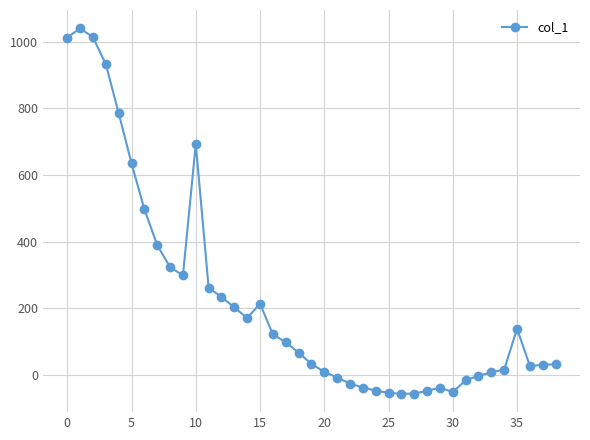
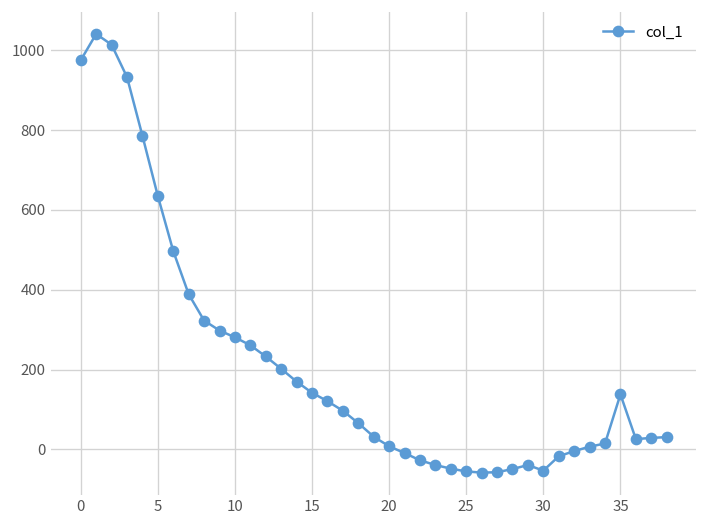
0: 1010 -> 980
10: 690 -> 280
15: 210 -> 140
